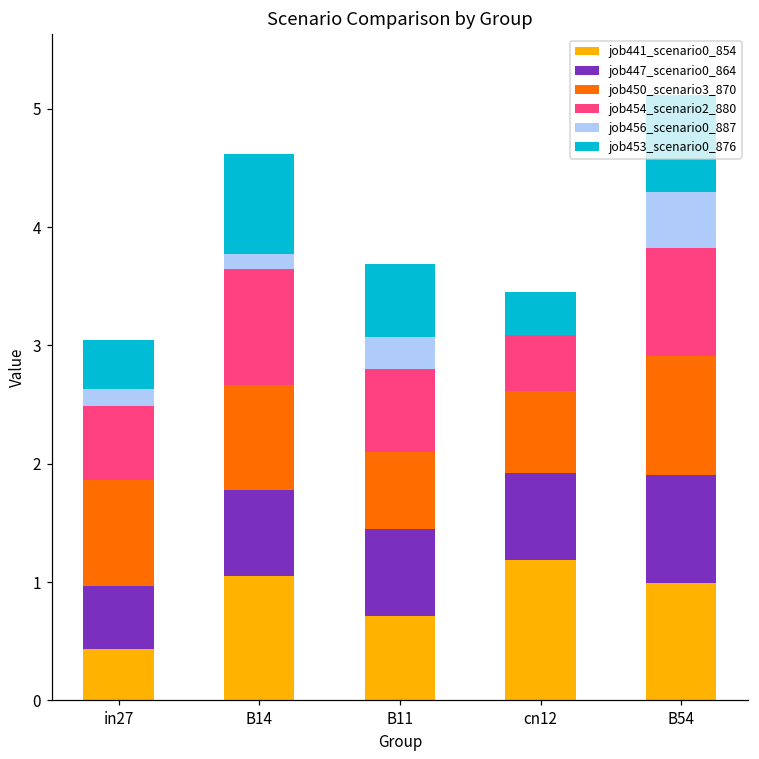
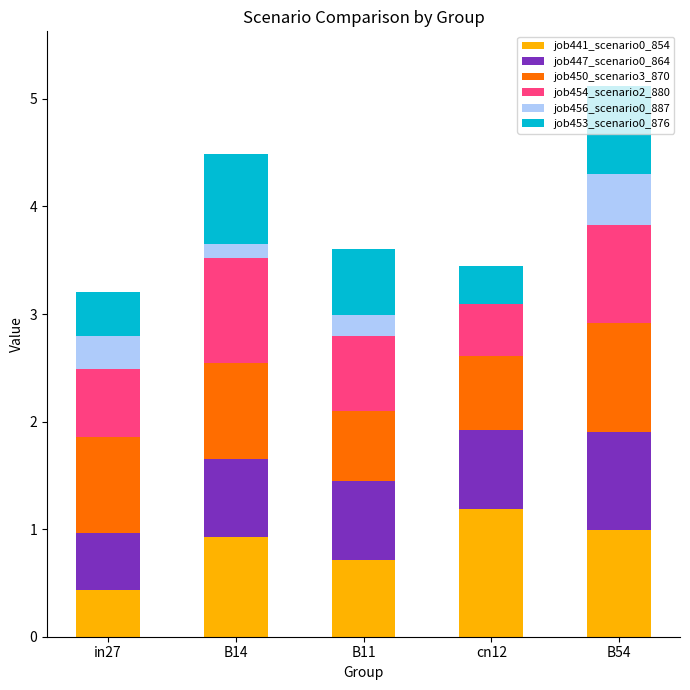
job456_scenario0_887, in27: 0.14 -> 0.30
job441_scenario0_854, B14: 1.05 -> 0.93
job456_scenario0_887, B11: 0.27 -> 0.19
